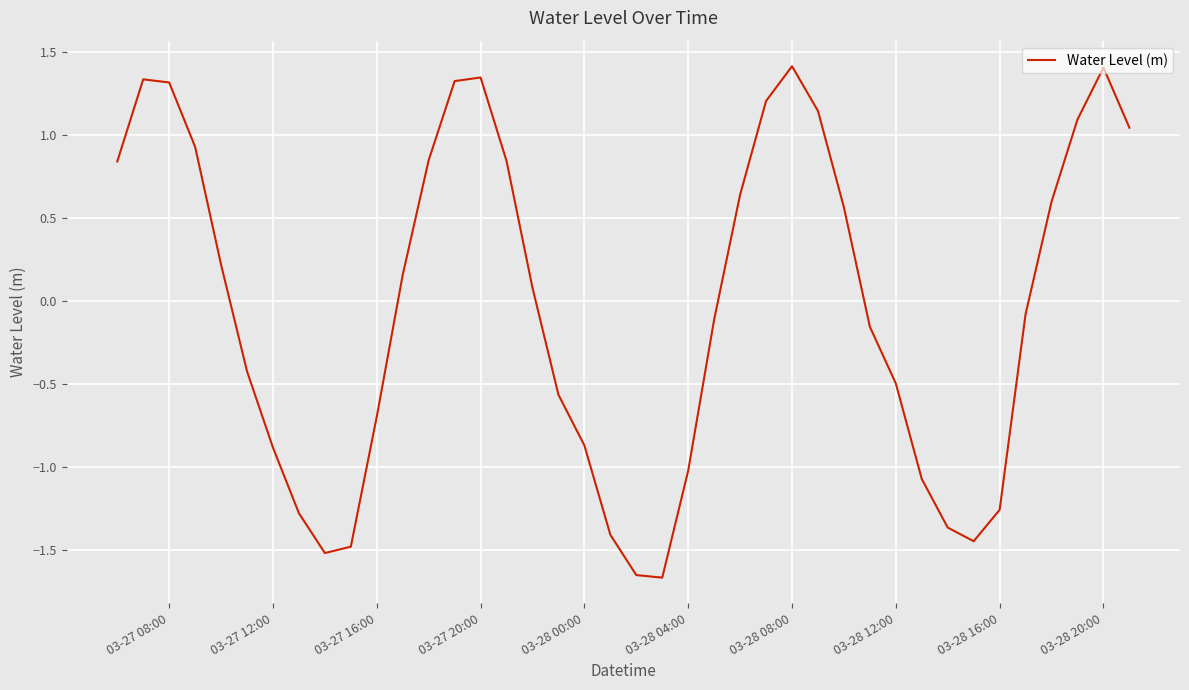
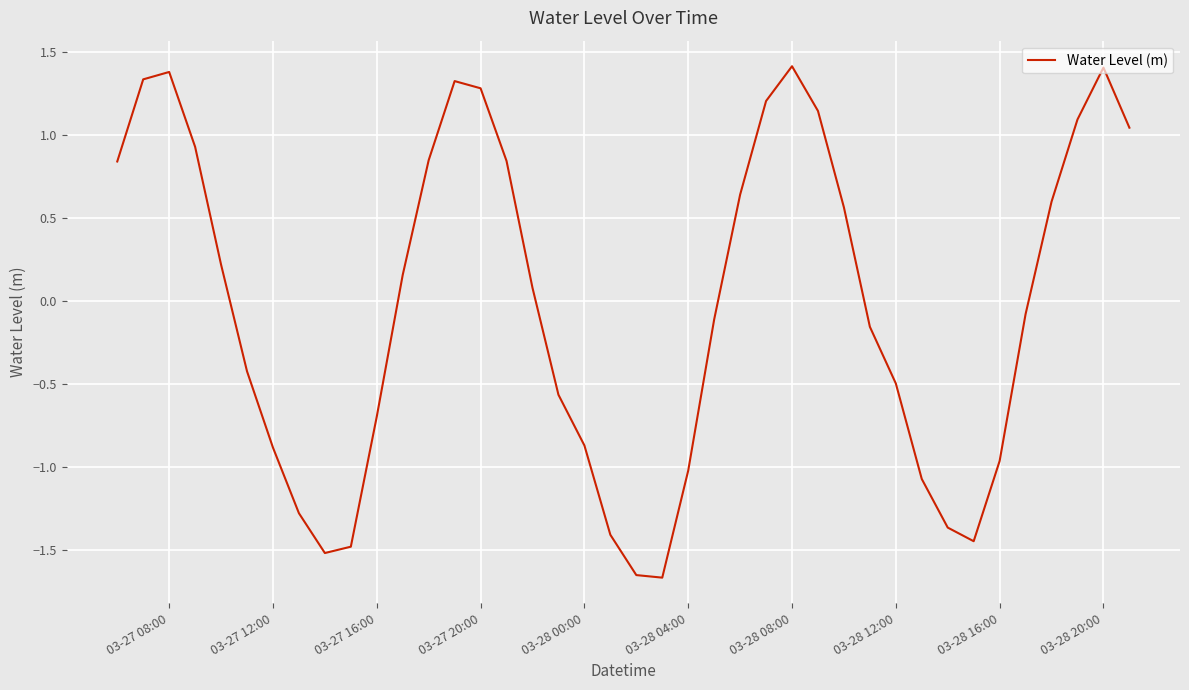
03-27 08:00: 1.32 -> 1.38
03-27 20:00: 1.35 -> 1.28
03-28 16:00: -1.26 -> -0.96
